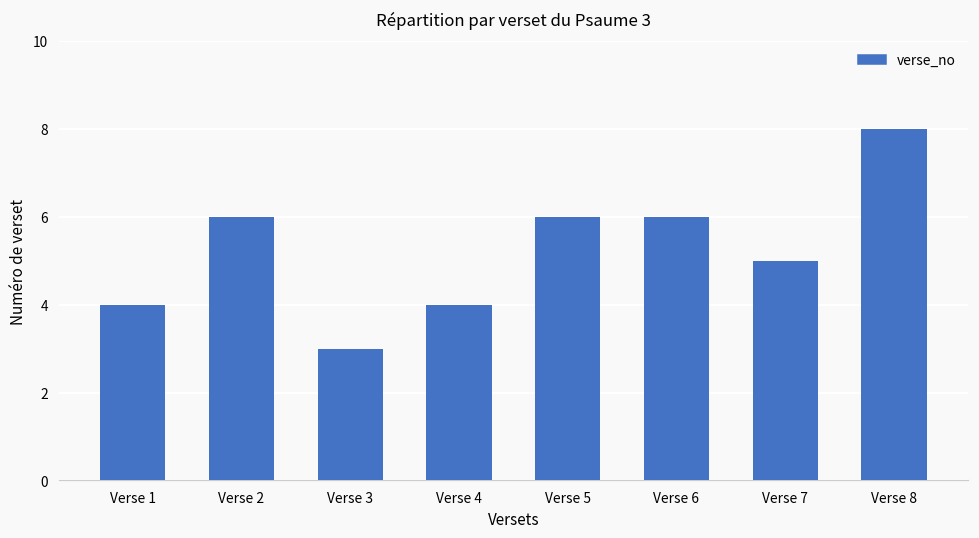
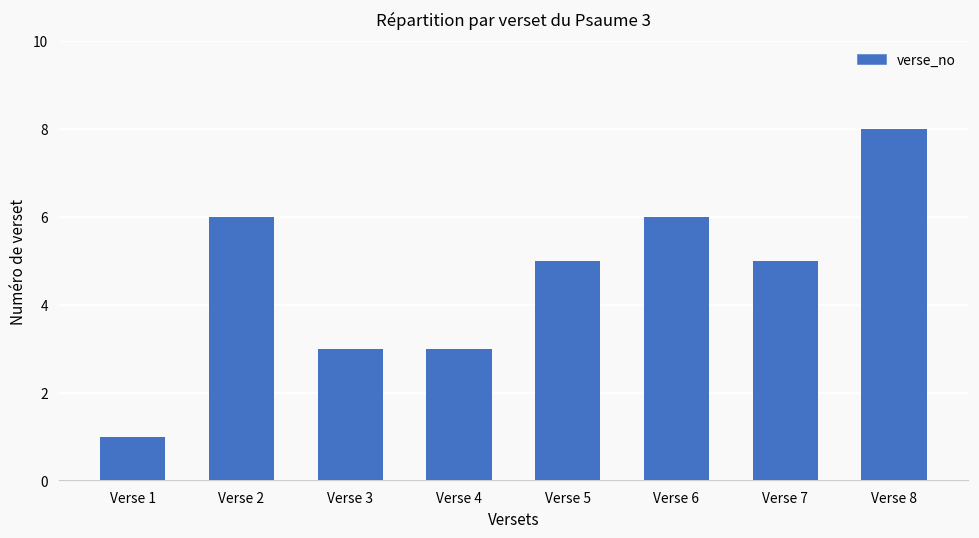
Verse 1: 4 -> 1
Verse 4: 4 -> 3
Verse 5: 6 -> 5
